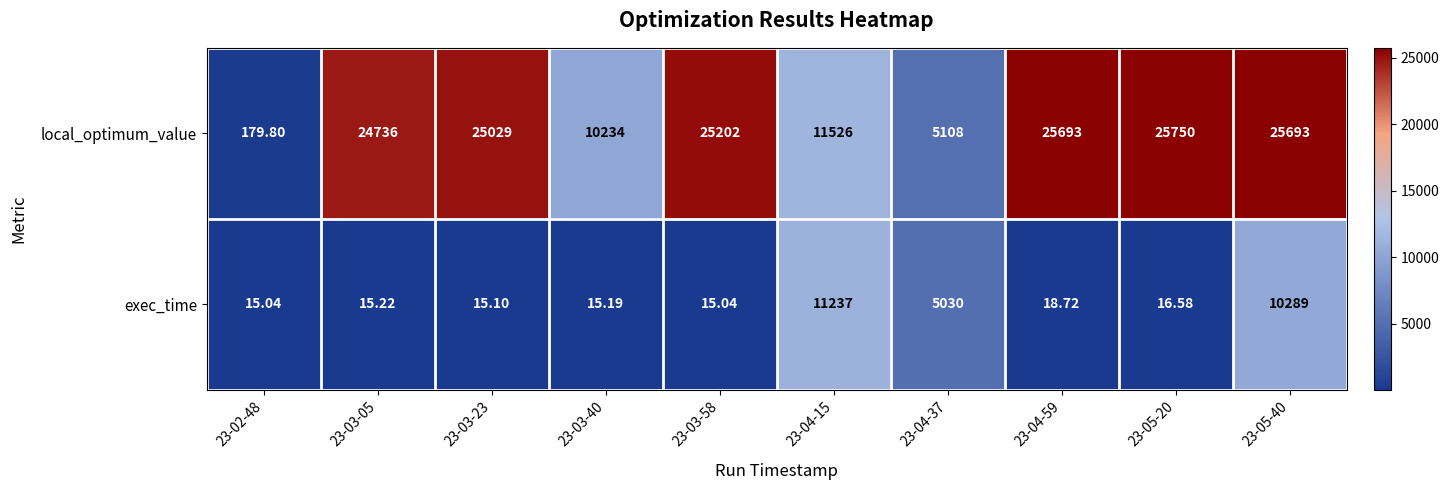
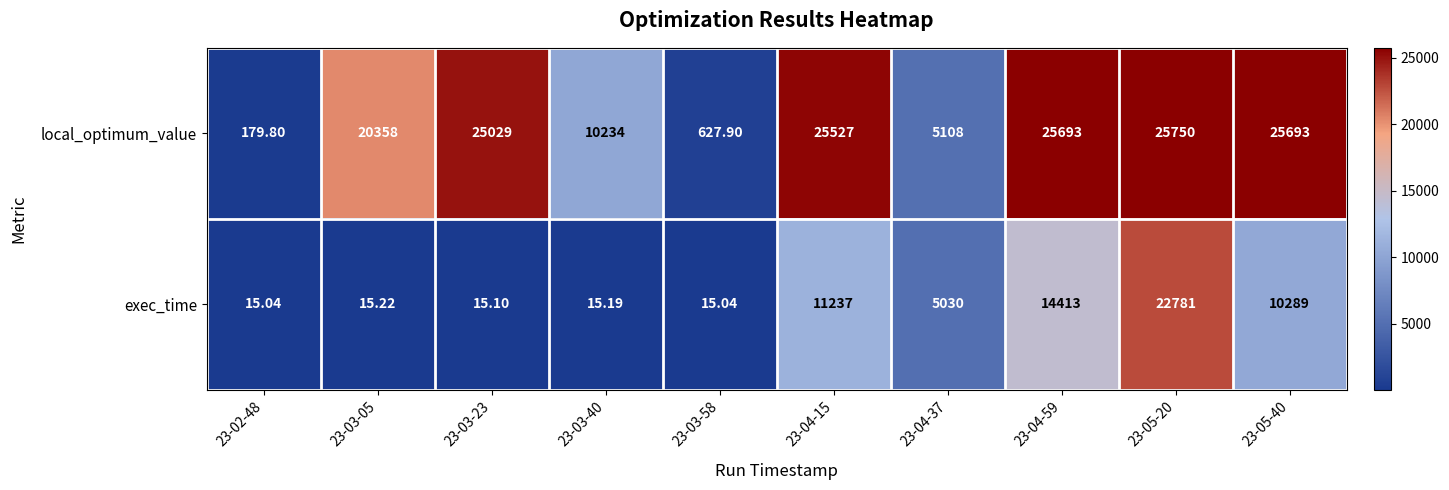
local_optimum_value, 23-03-05: 24736 -> 20358
local_optimum_value, 23-03-58: 25202 -> 627.90
local_optimum_value, 23-04-15: 11526 -> 25527
exec_time, 23-04-59: 18.72 -> 14413
exec_time, 23-05-20: 16.58 -> 22781
